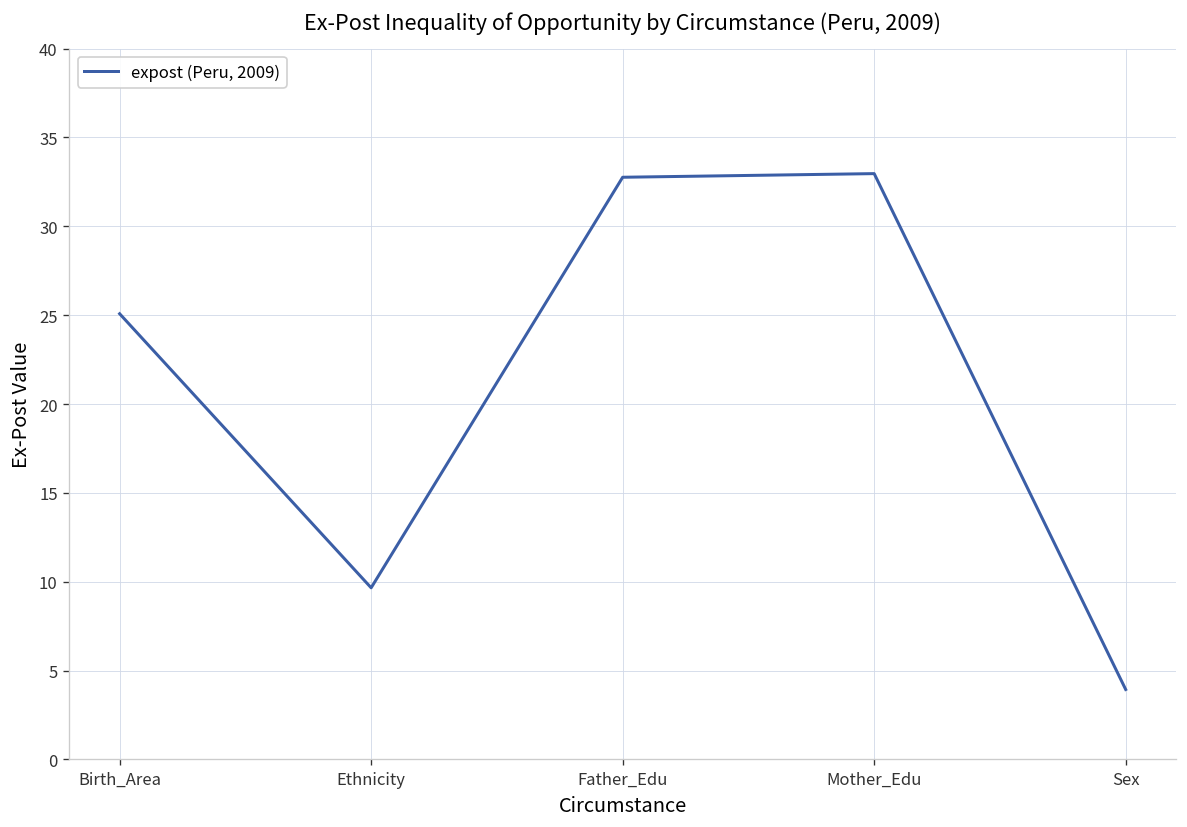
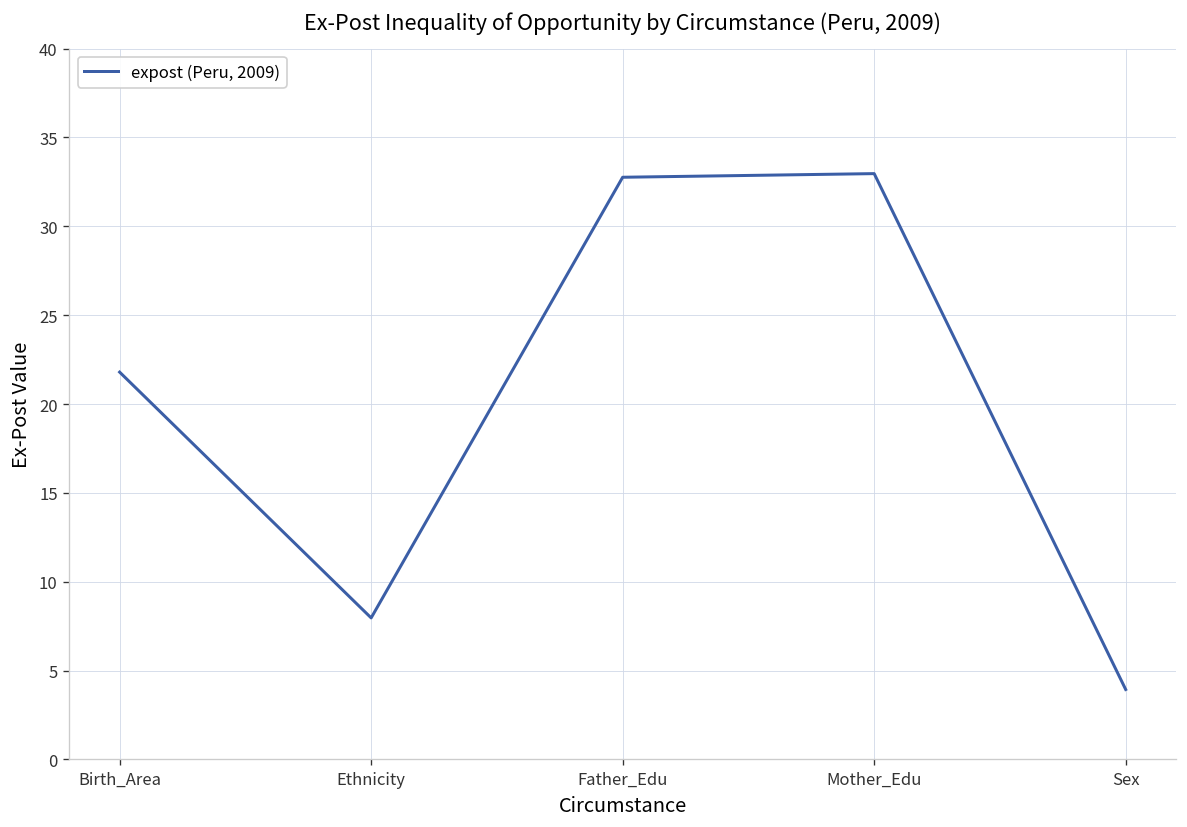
Birth_Area: 25.1 -> 21.8
Ethnicity: 9.7 -> 8.0
